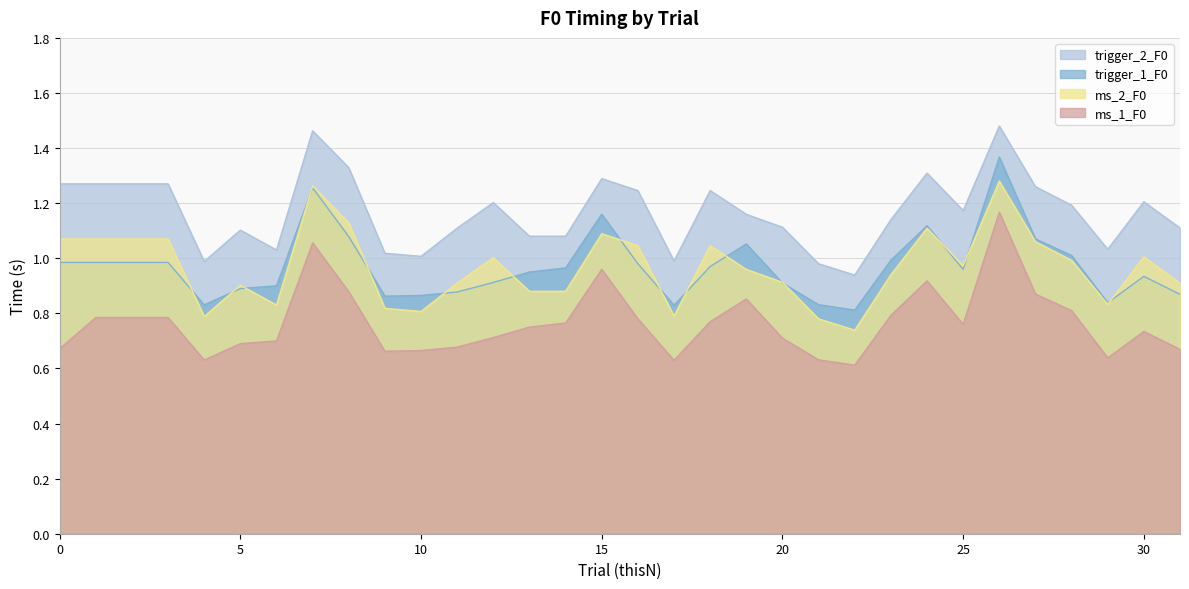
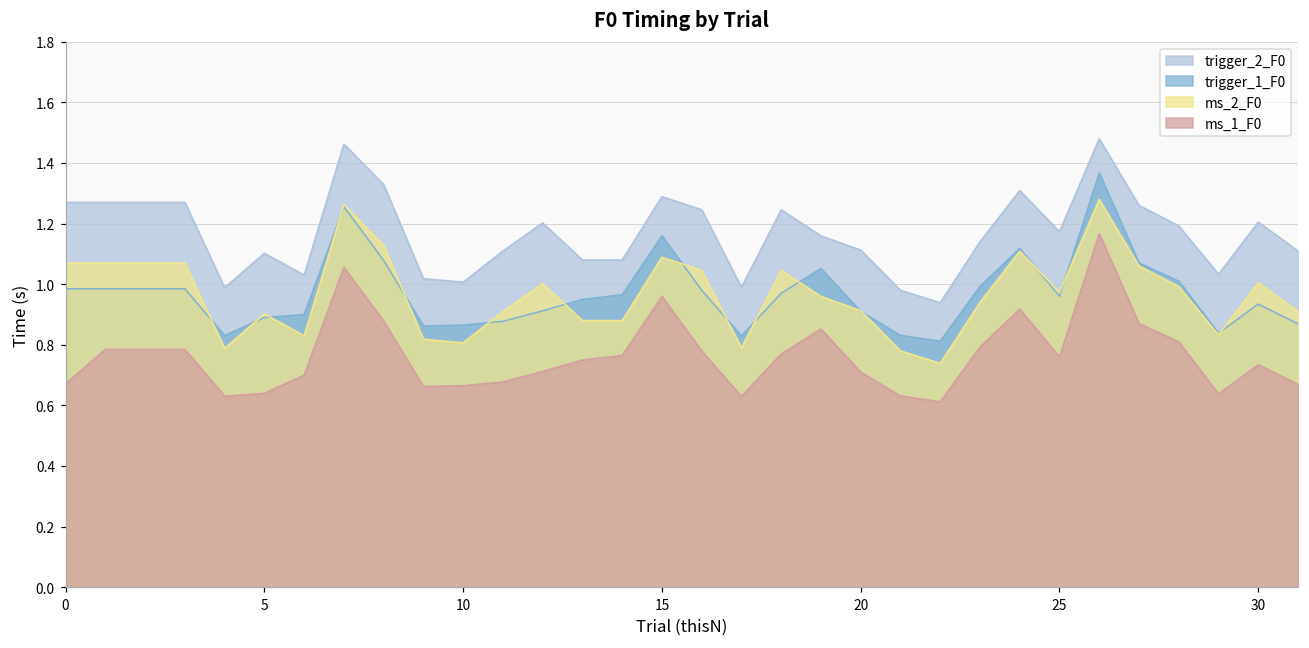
ms_1_F0, 5: 0.69 -> 0.64
